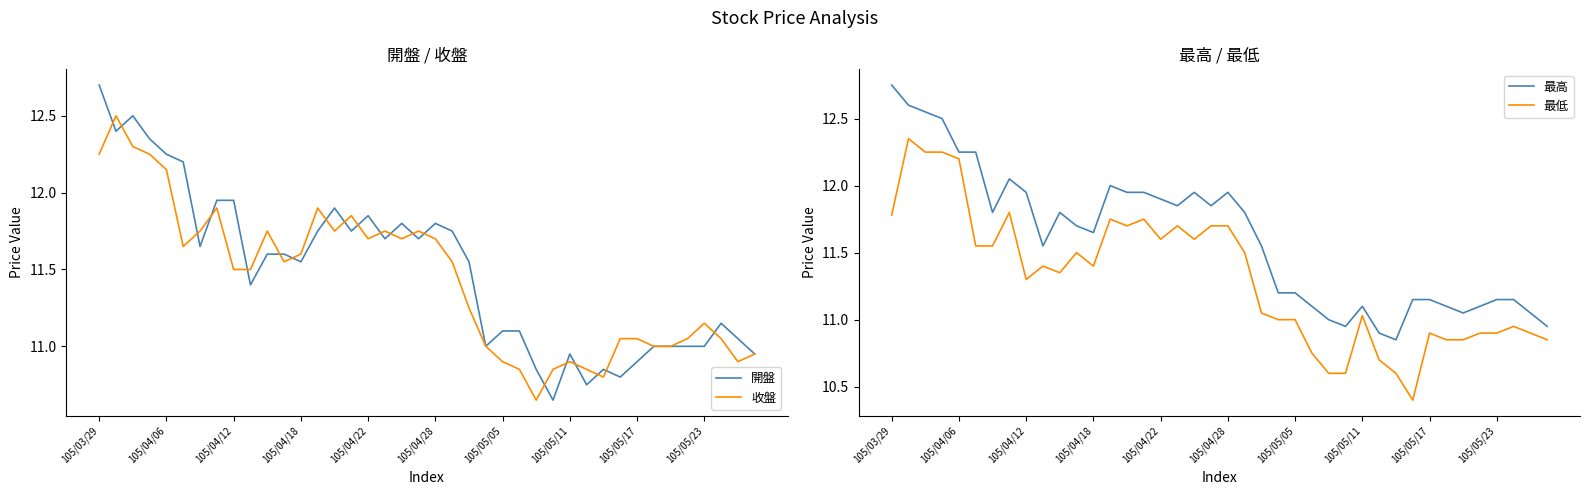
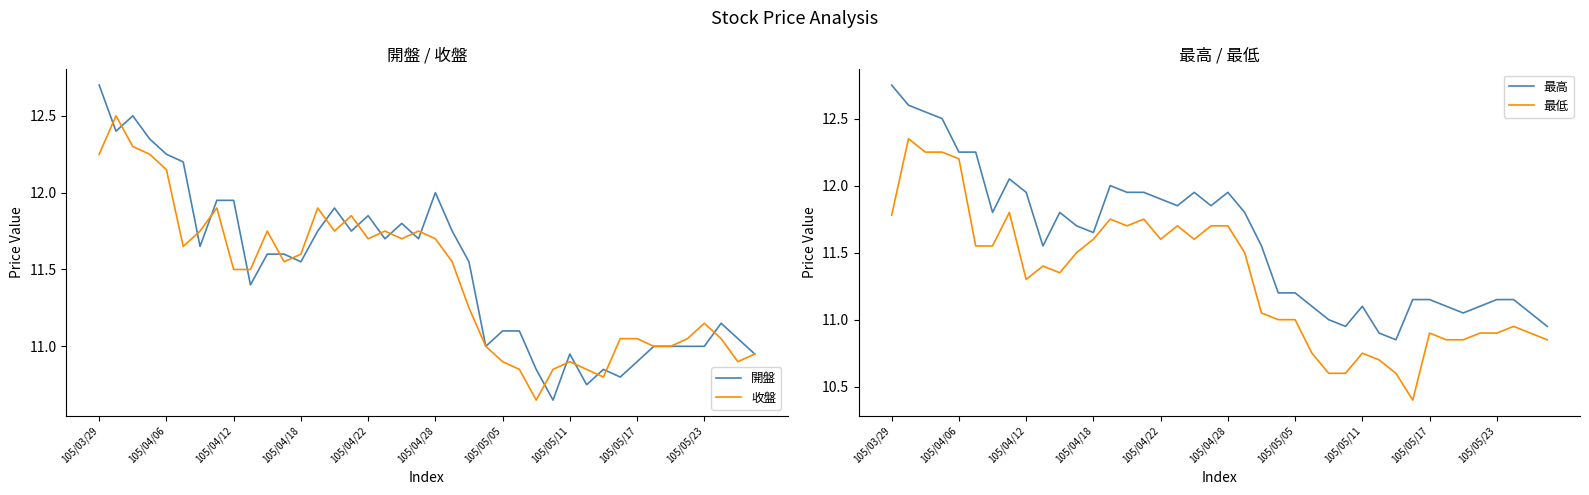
開盤 / 收盤, 開盤, 105/04/28: 11.8 -> 12.0
最高 / 最低, 最低, 105/04/18: 11.4 -> 11.6
最高 / 最低, 最低, 105/05/11: 11.03 -> 10.75
